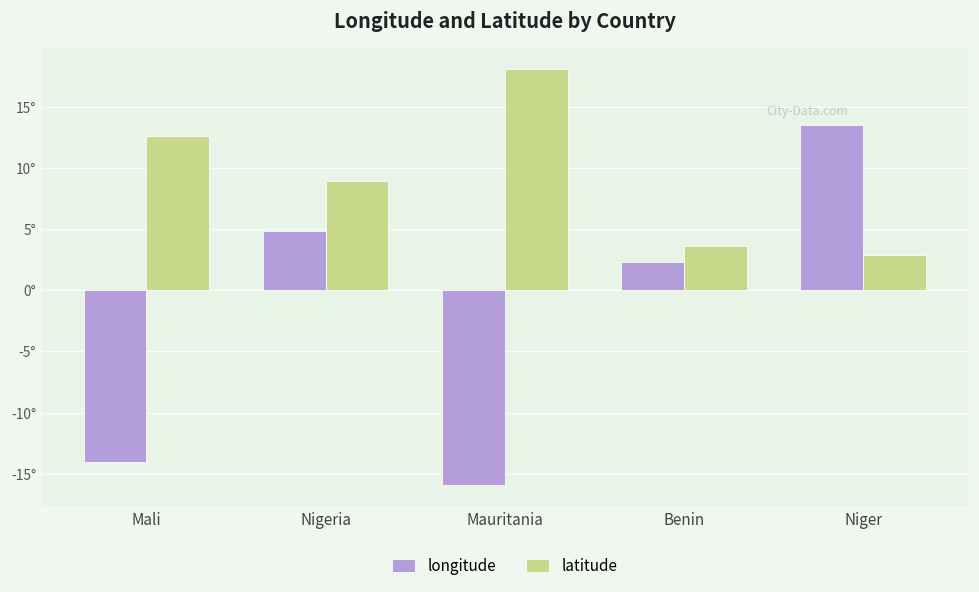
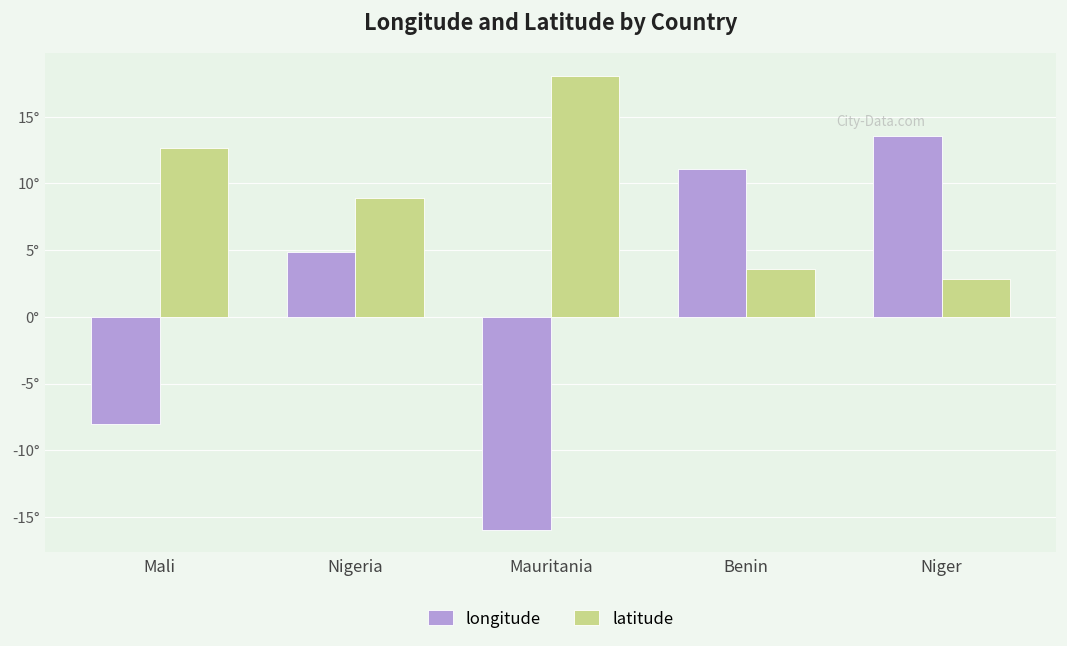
longitude, Mali: -14° -> -8°
longitude, Benin: 2.3° -> 11.1°
